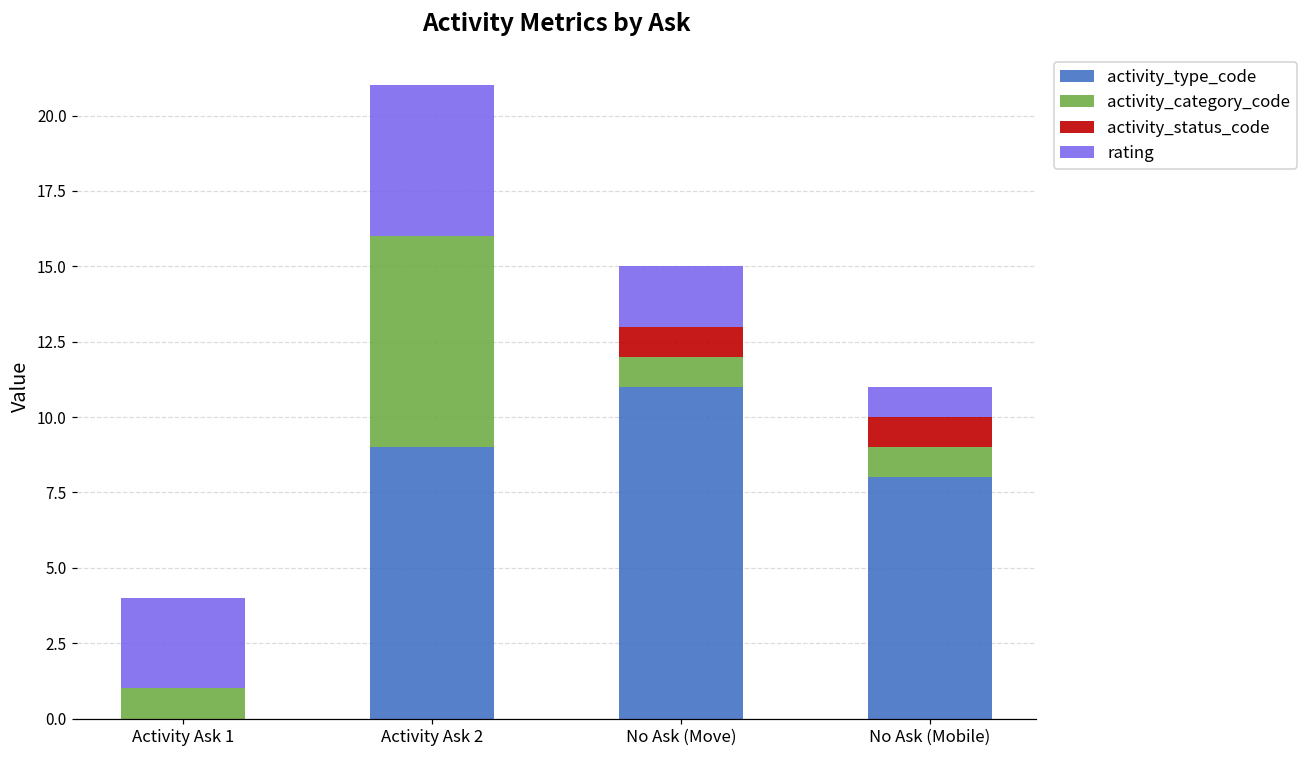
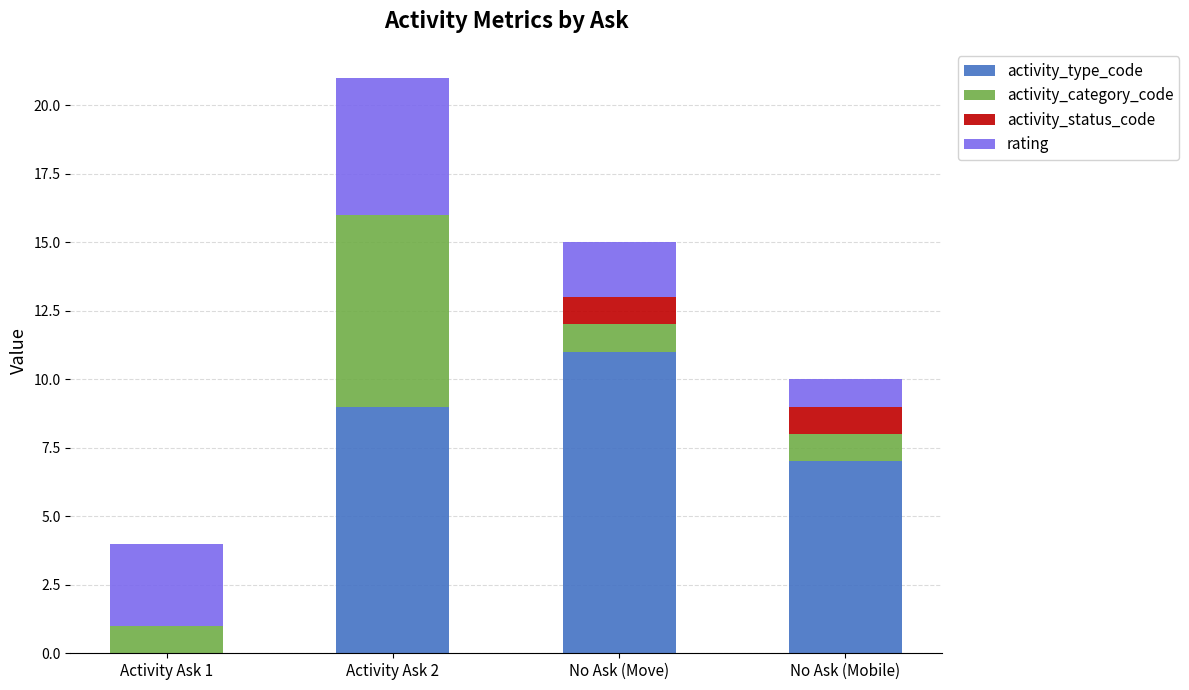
activity_type_code, No Ask (Mobile): 8 -> 7
